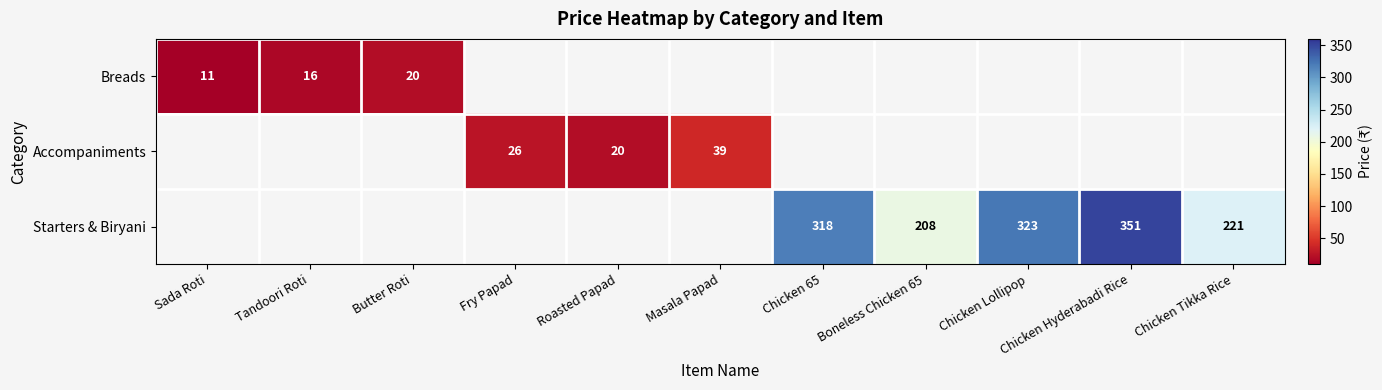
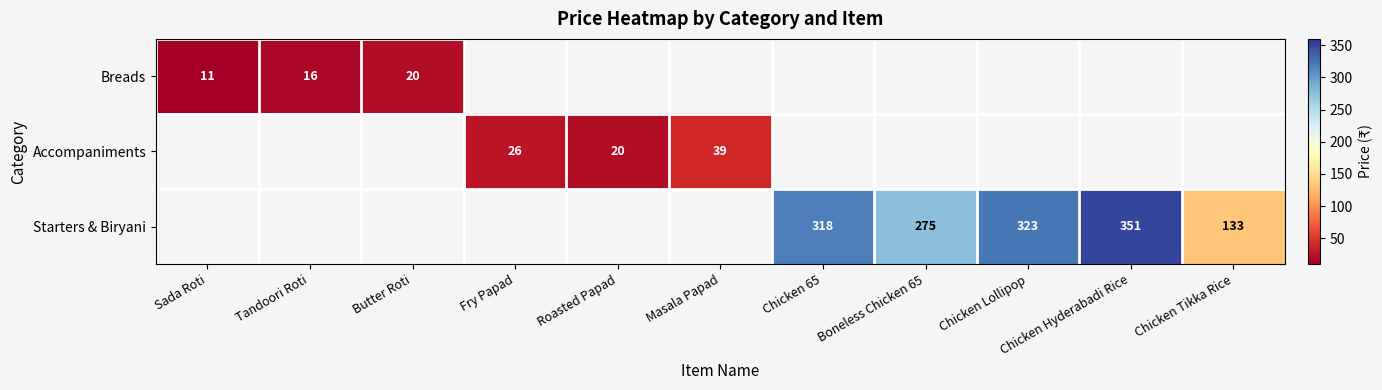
Starters & Biryani, Boneless Chicken 65: 208 -> 275
Starters & Biryani, Chicken Tikka Rice: 221 -> 133
